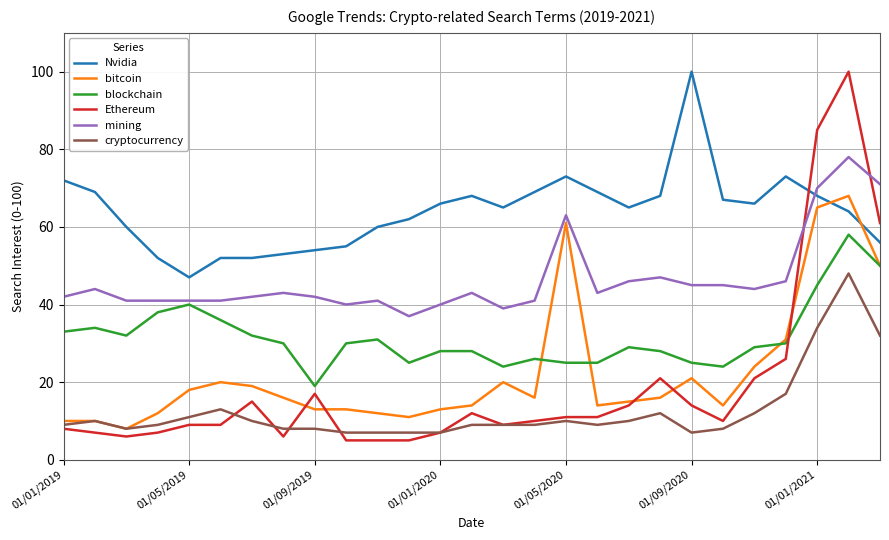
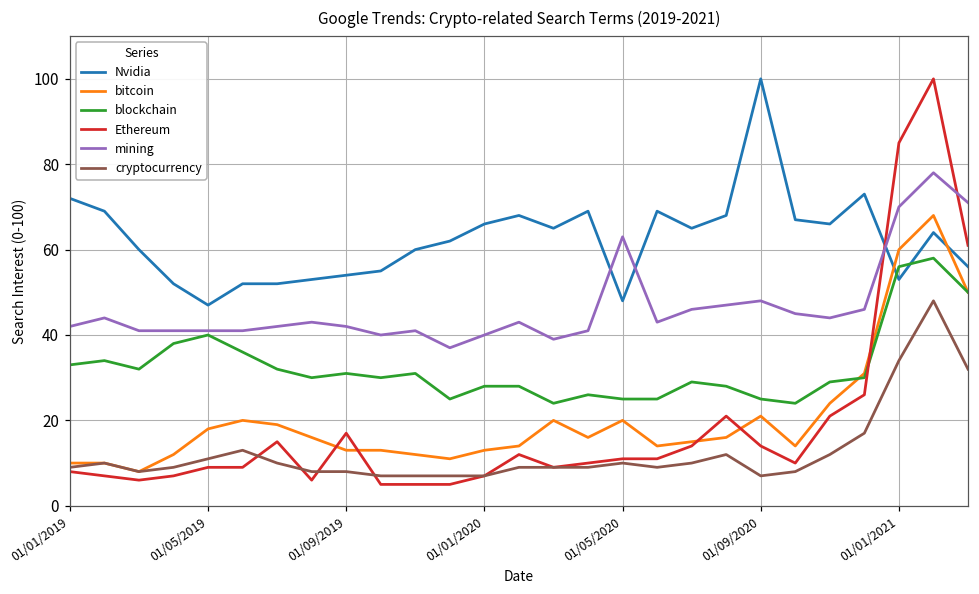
blockchain, 01/09/2019: 19 -> 31
Nvidia, 01/05/2020: 73 -> 48
bitcoin, 01/05/2020: 61 -> 20
mining, 01/09/2020: 45 -> 48
Nvidia, 01/01/2021: 68 -> 53
bitcoin, 01/01/2021: 65 -> 60
blockchain, 01/01/2021: 45 -> 56
